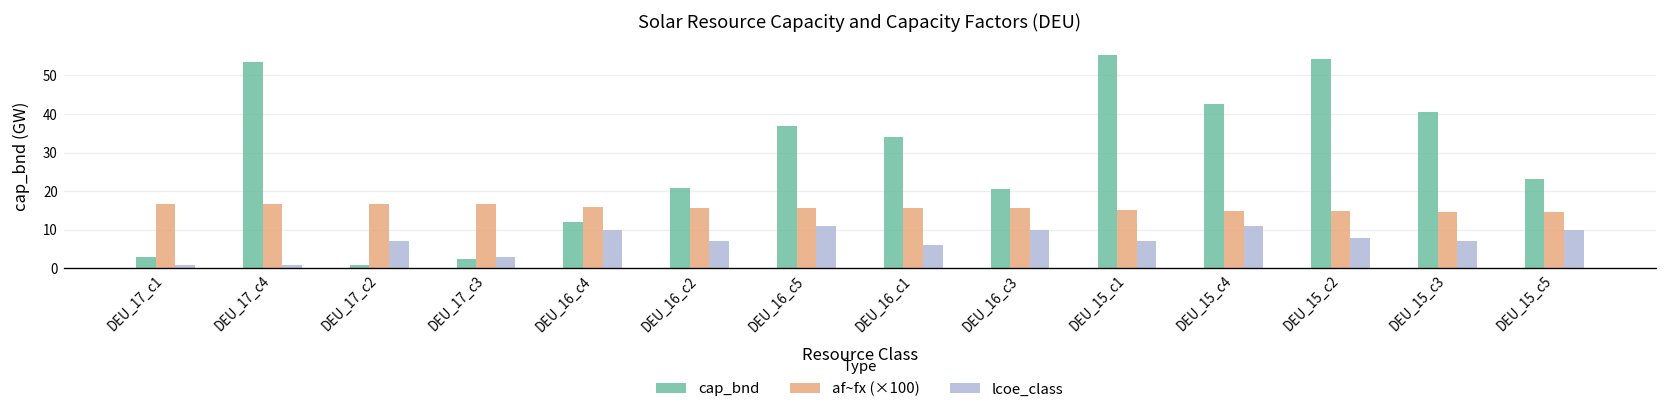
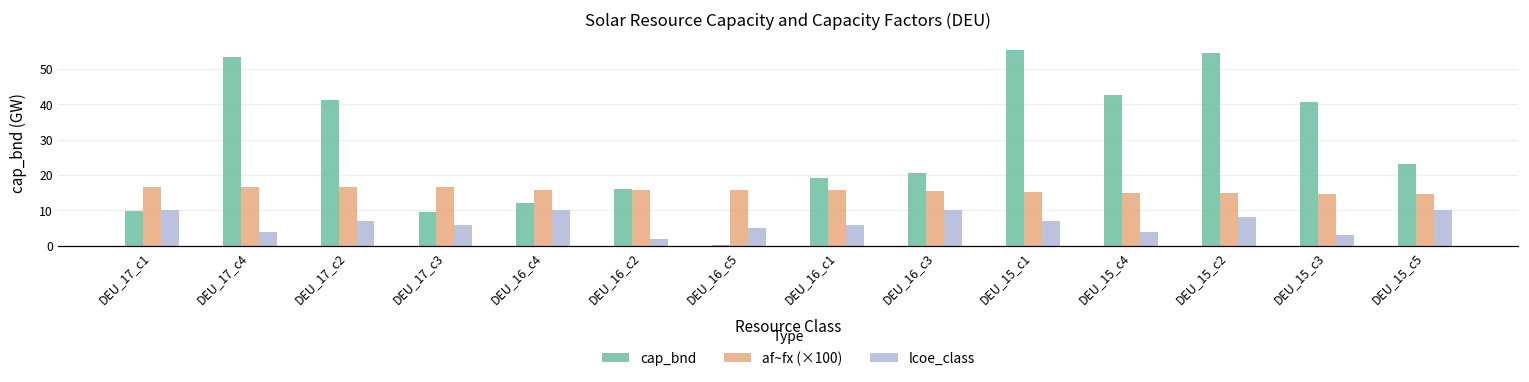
cap_bnd, DEU_17_c1: 3 -> 10
lcoe_class, DEU_17_c1: 1 -> 10
lcoe_class, DEU_17_c4: 1 -> 4
cap_bnd, DEU_17_c2: 1 -> 41
cap_bnd, DEU_17_c3: 2 -> 10
lcoe_class, DEU_17_c3: 3 -> 6
cap_bnd, DEU_16_c2: 21 -> 16
lcoe_class, DEU_16_c2: 7 -> 2
cap_bnd, DEU_16_c5: 37 -> 0
lcoe_class, DEU_16_c5: 11 -> 5
cap_bnd, DEU_16_c1: 34 -> 19
lcoe_class, DEU_15_c4: 11 -> 4
lcoe_class, DEU_15_c3: 7 -> 3
